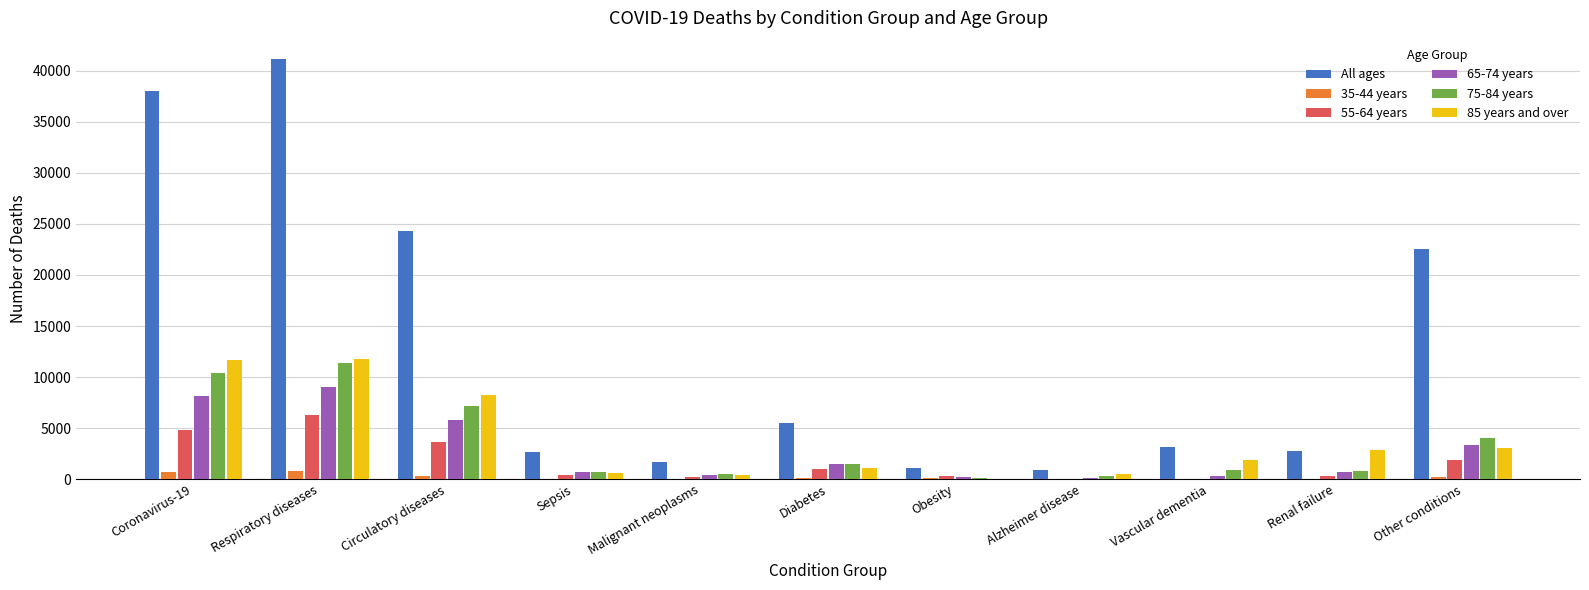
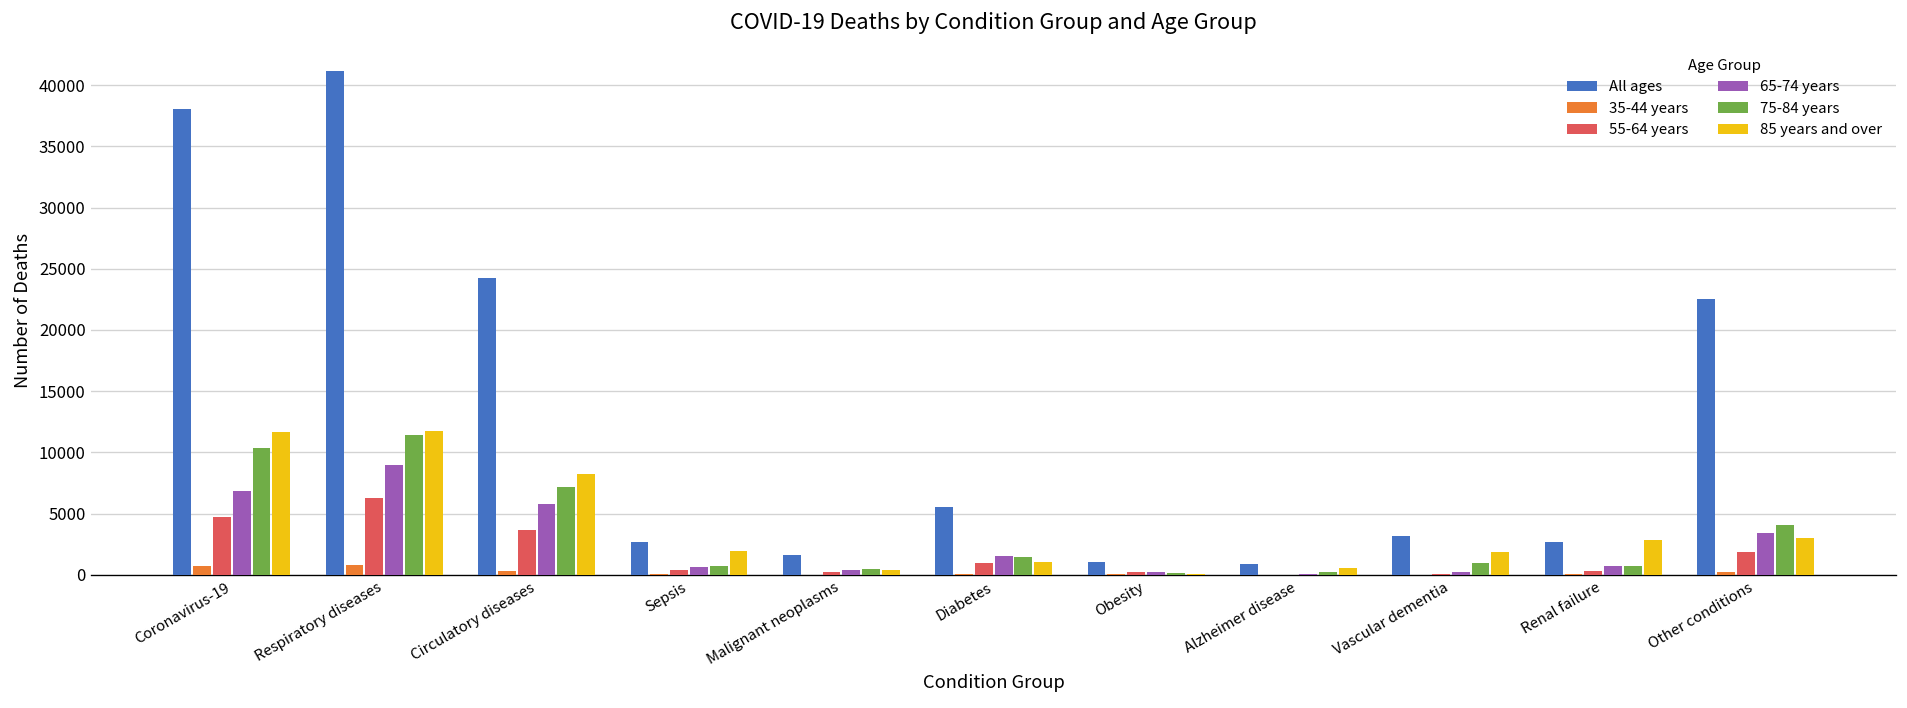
65-74 years, Coronavirus-19: 8200 -> 6800
85 years and over, Sepsis: 600 -> 1900
